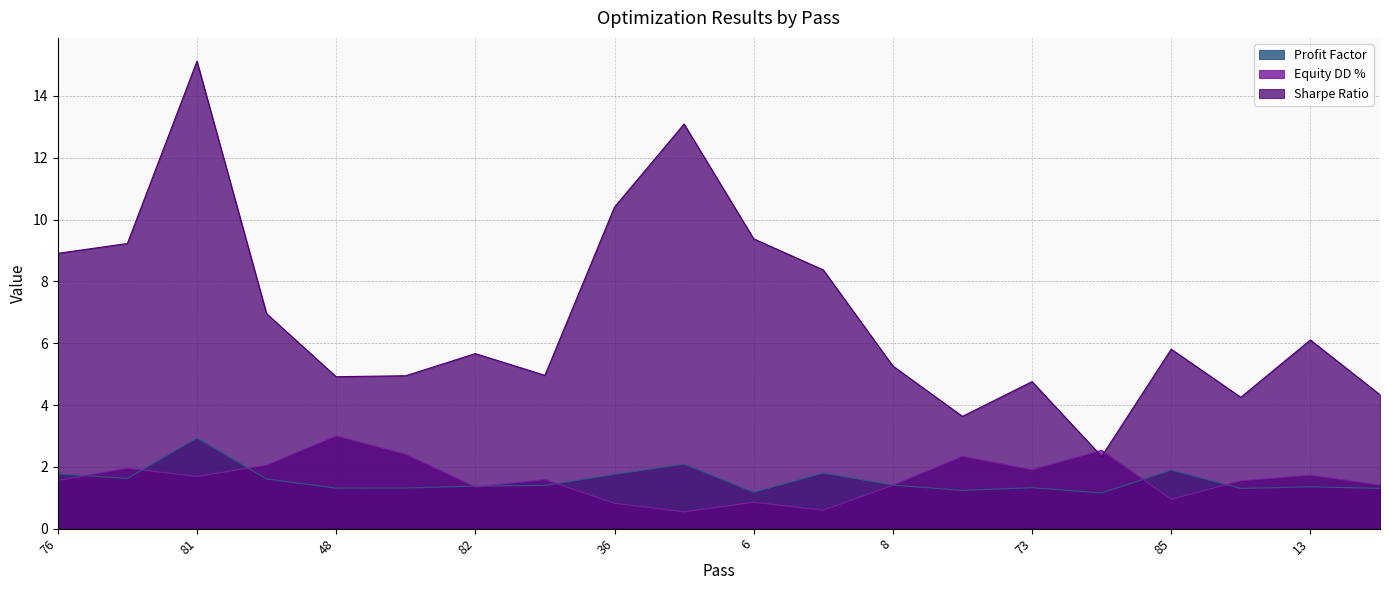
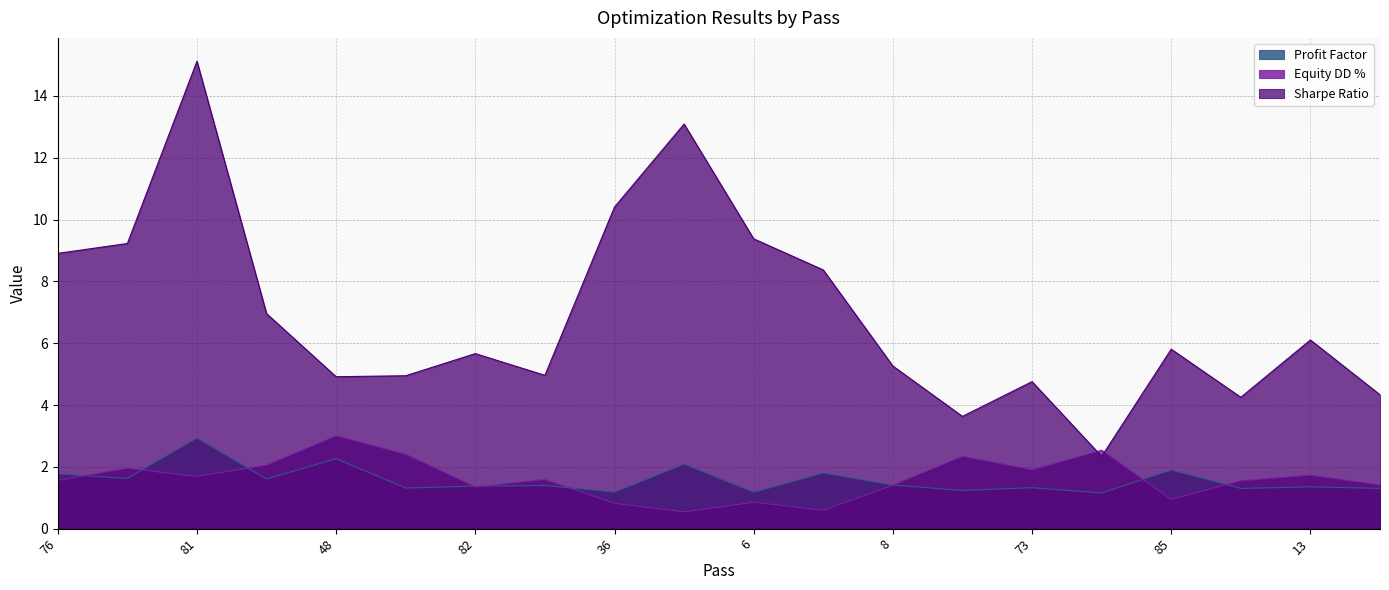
Profit Factor, 48: 1.3 -> 2.3
Profit Factor, 36: 1.8 -> 1.2
